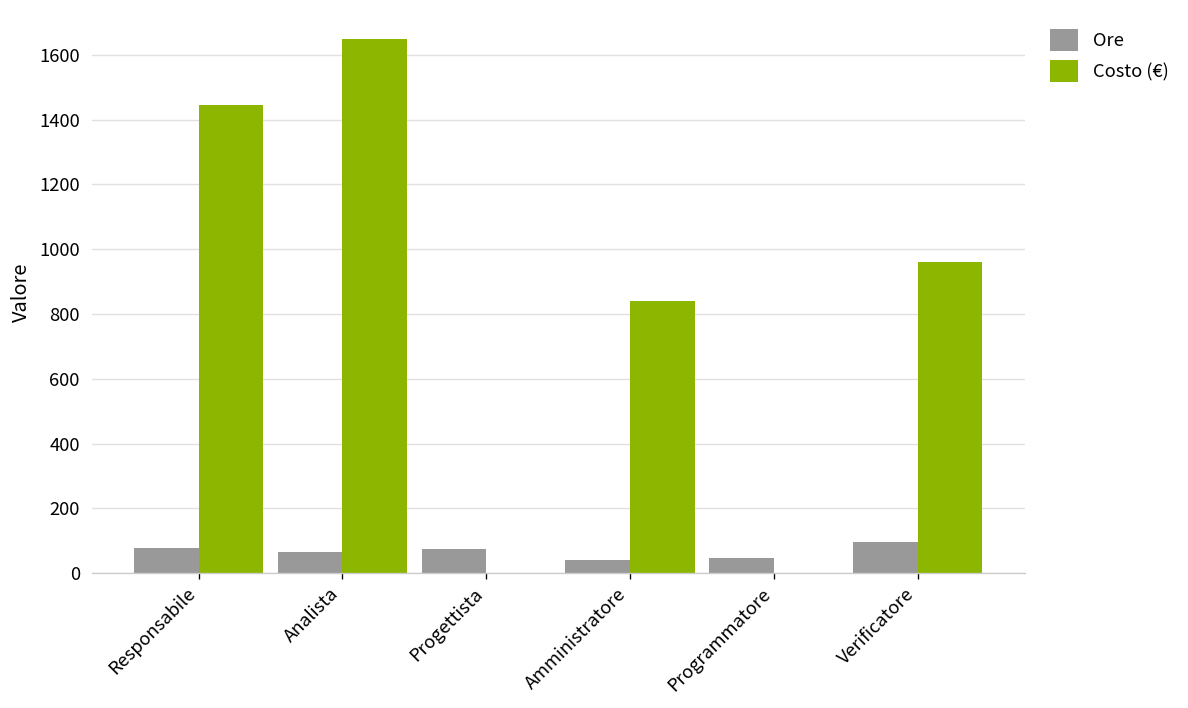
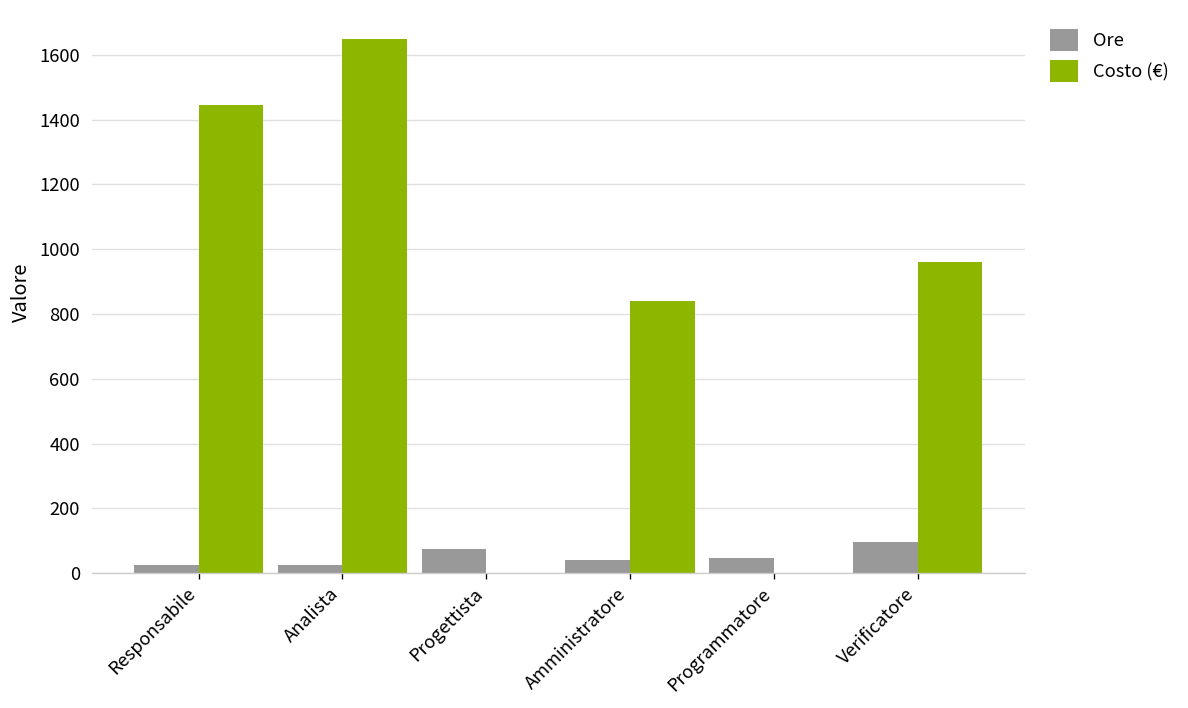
Ore, Responsabile: 80 -> 20
Ore, Analista: 70 -> 20
